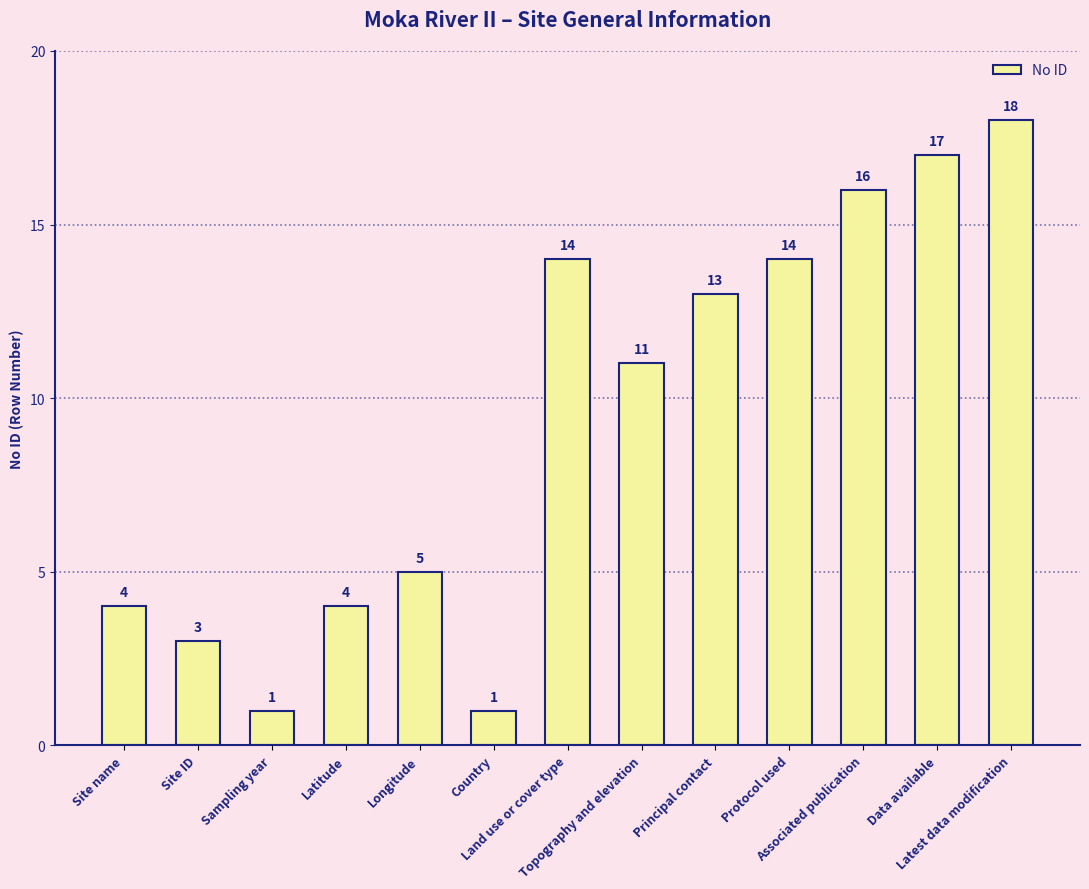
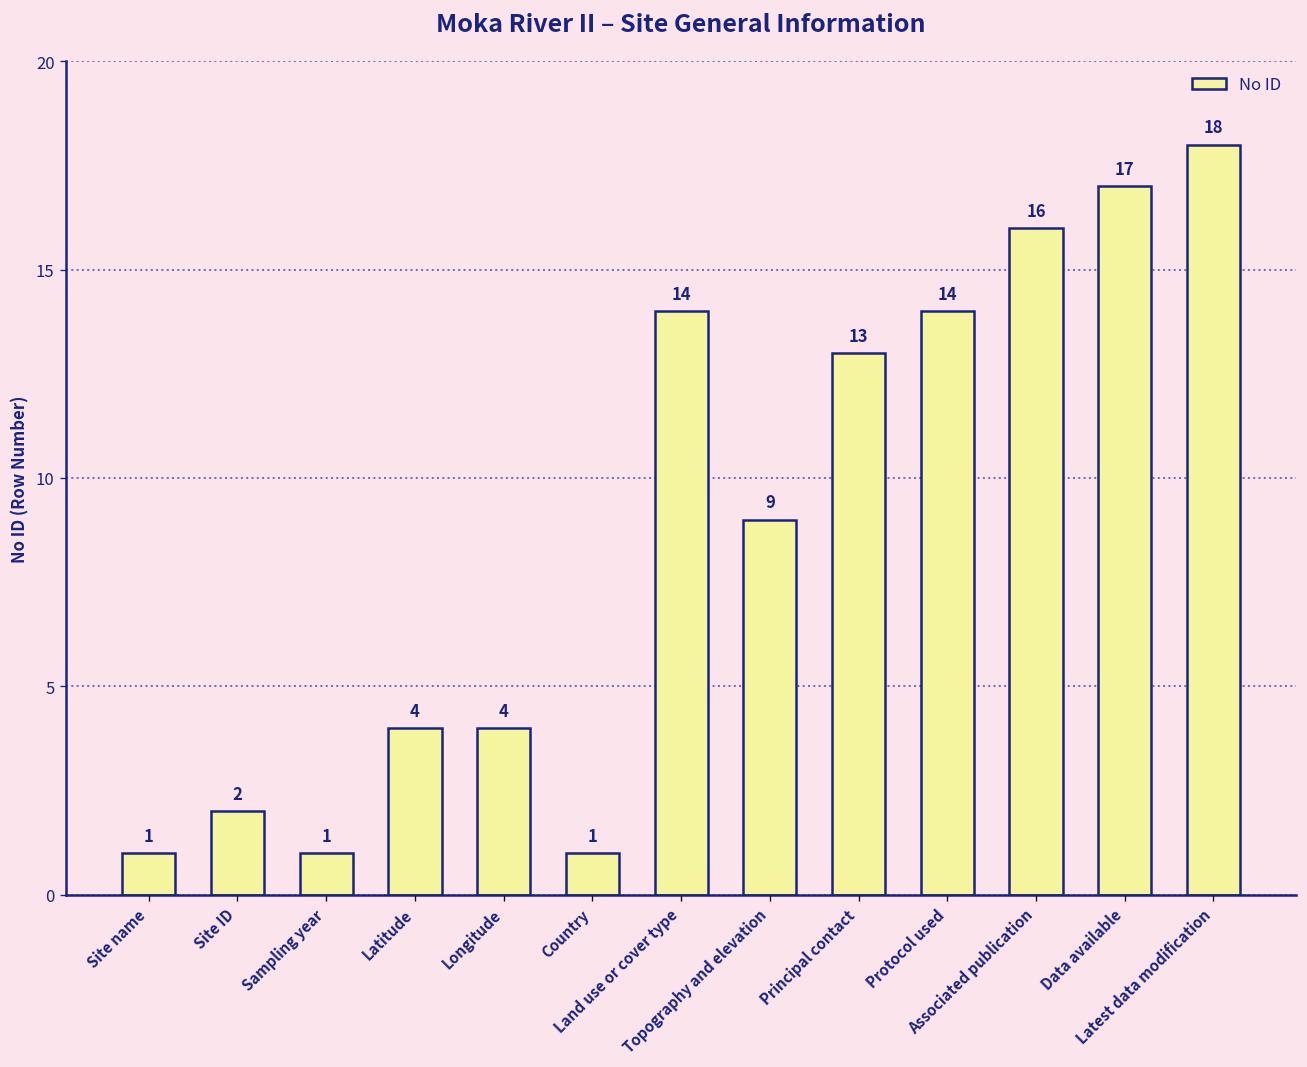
Site name: 4 -> 1
Site ID: 3 -> 2
Longitude: 5 -> 4
Topography and elevation: 11 -> 9
